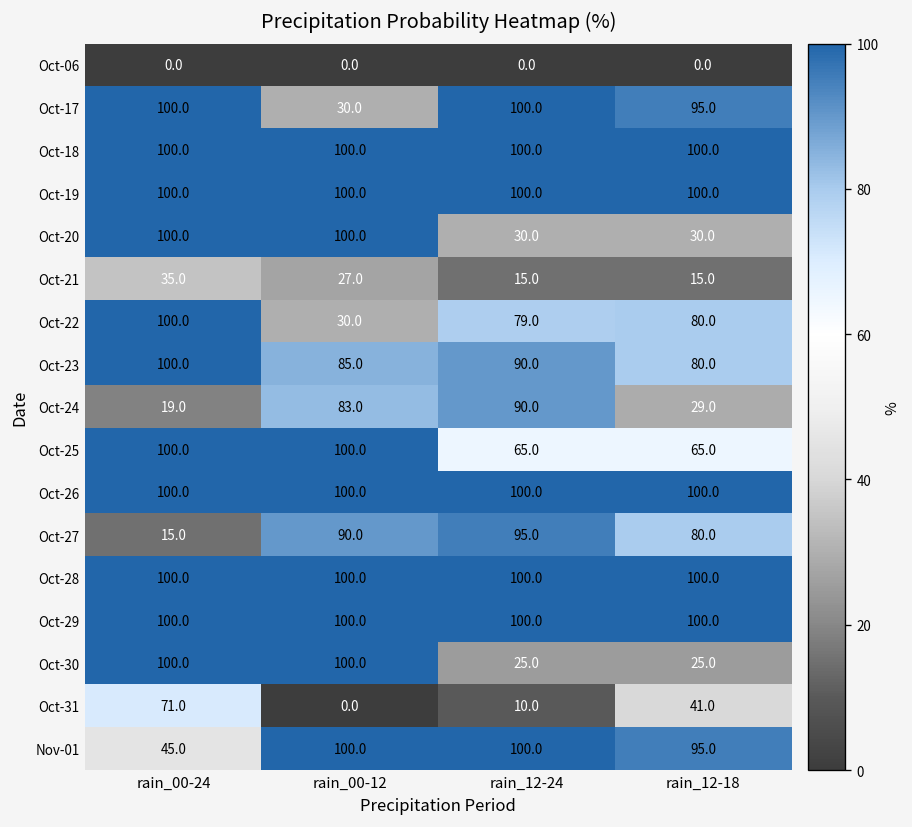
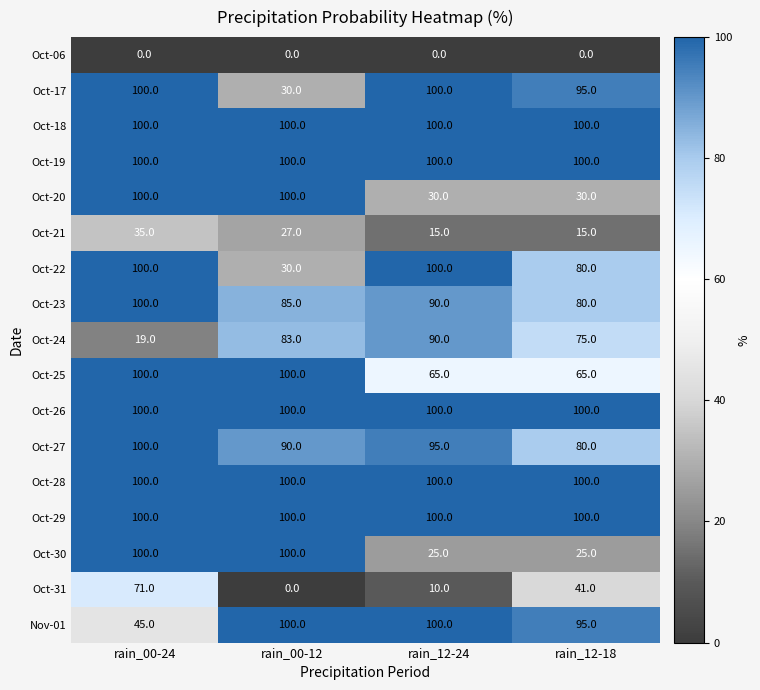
Oct-22, rain_12-24: 79.0 -> 100.0
Oct-24, rain_12-18: 29.0 -> 75.0
Oct-27, rain_00-24: 15.0 -> 100.0
